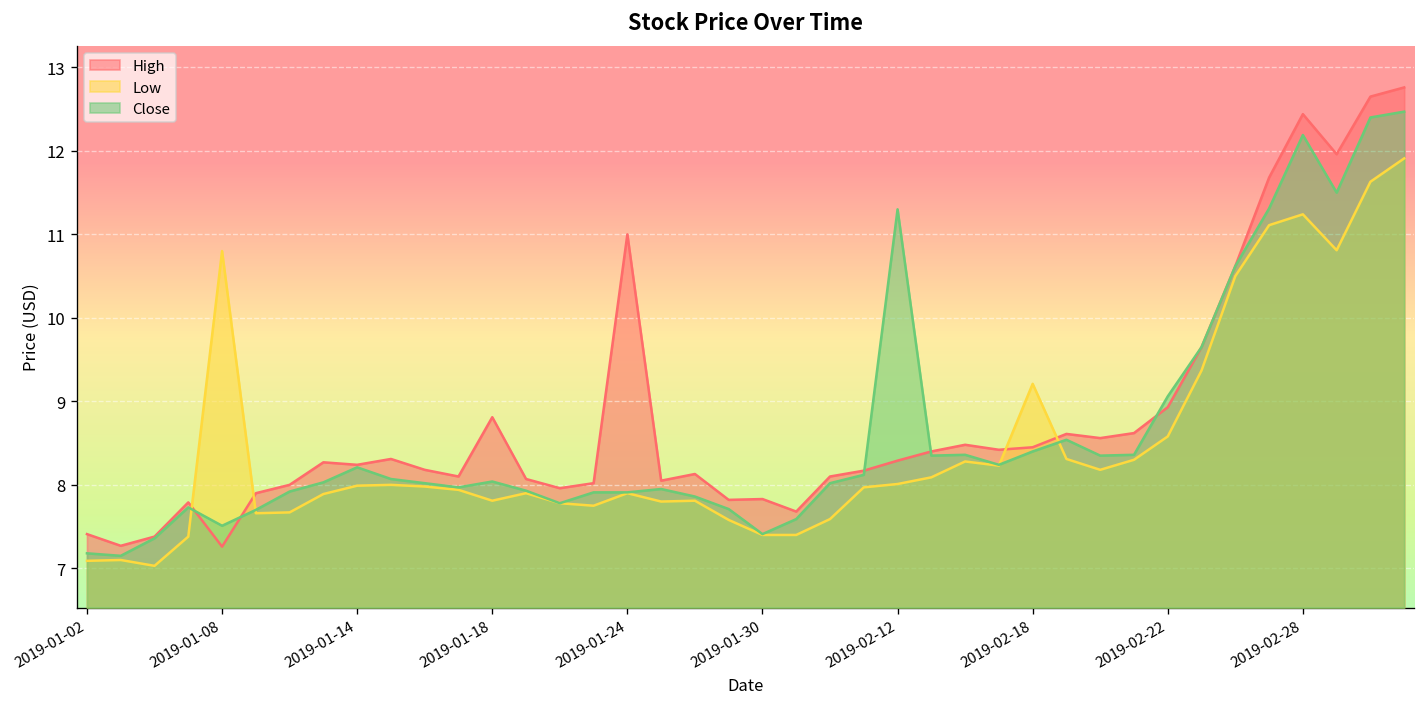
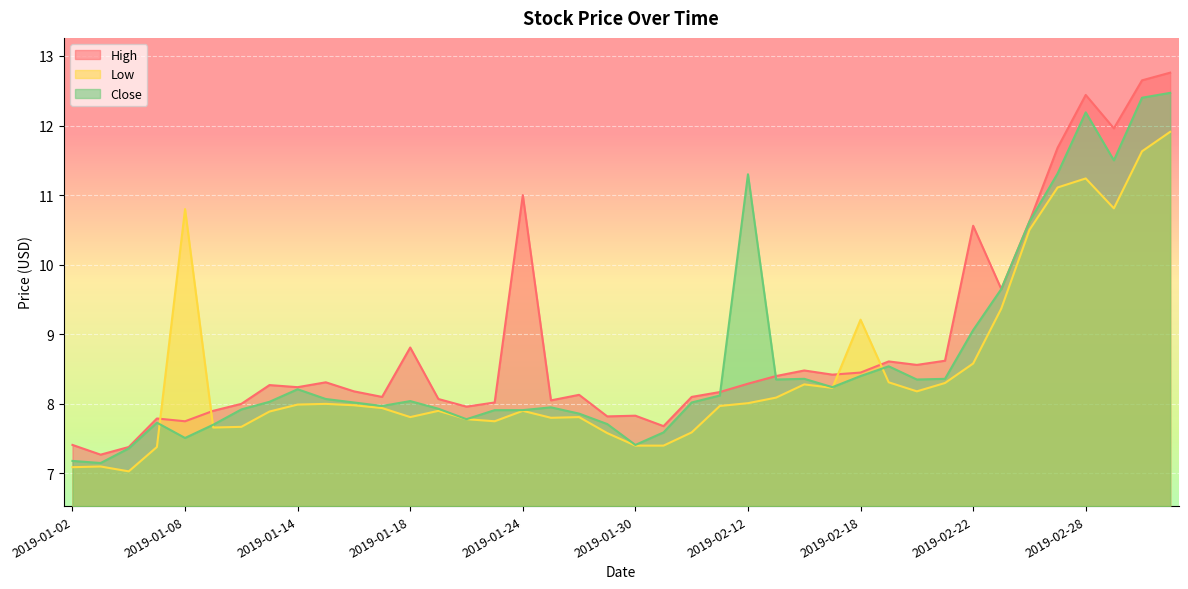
High, 2019-01-08: 7.3 -> 7.8
High, 2019-02-22: 8.9 -> 10.6
